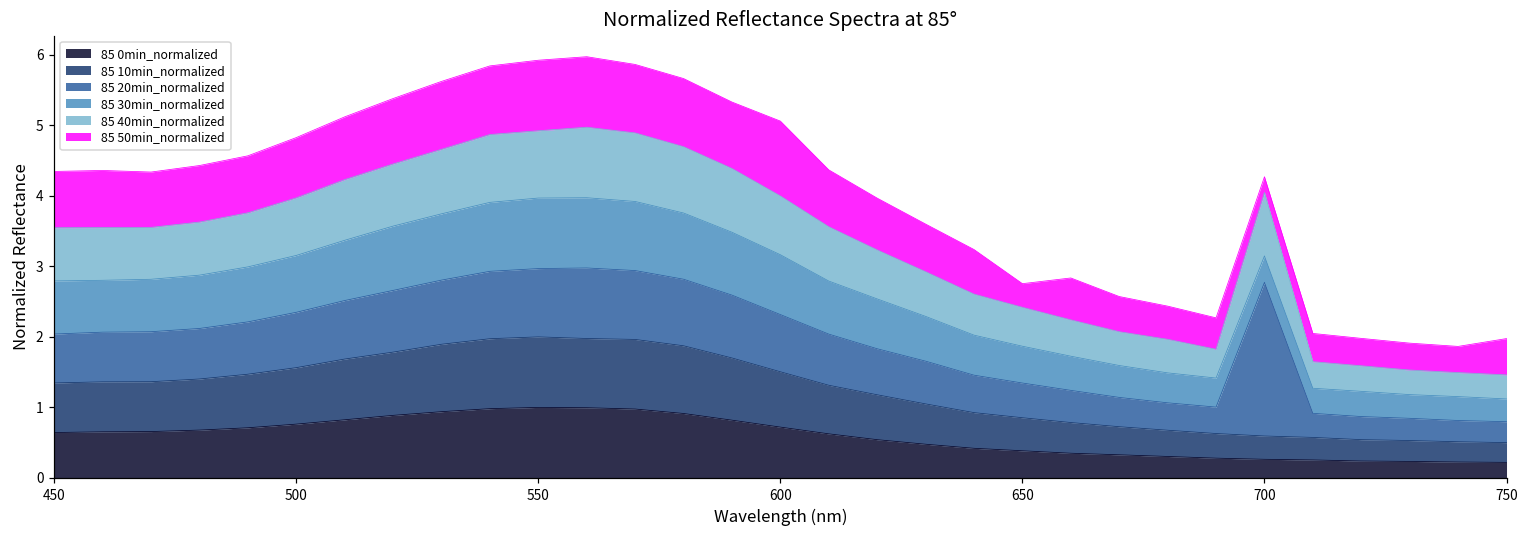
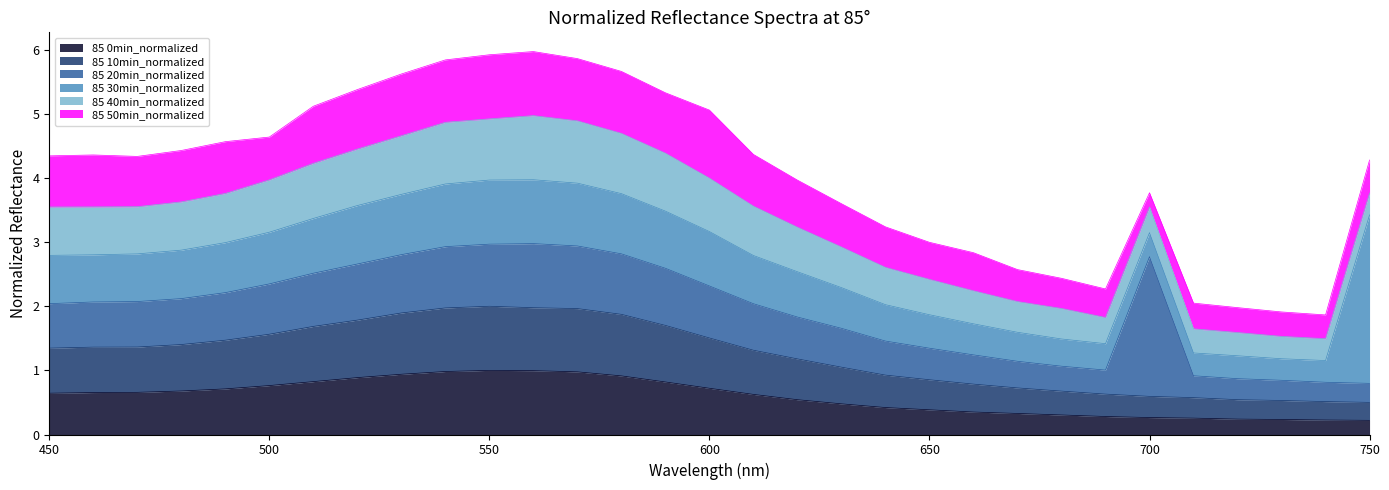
85 50min_normalized, 500: 0.9 -> 0.7
85 50min_normalized, 650: 0.3 -> 0.6
85 40min_normalized, 700: 0.9 -> 0.4
85 30min_normalized, 750: 0.3 -> 2.6
